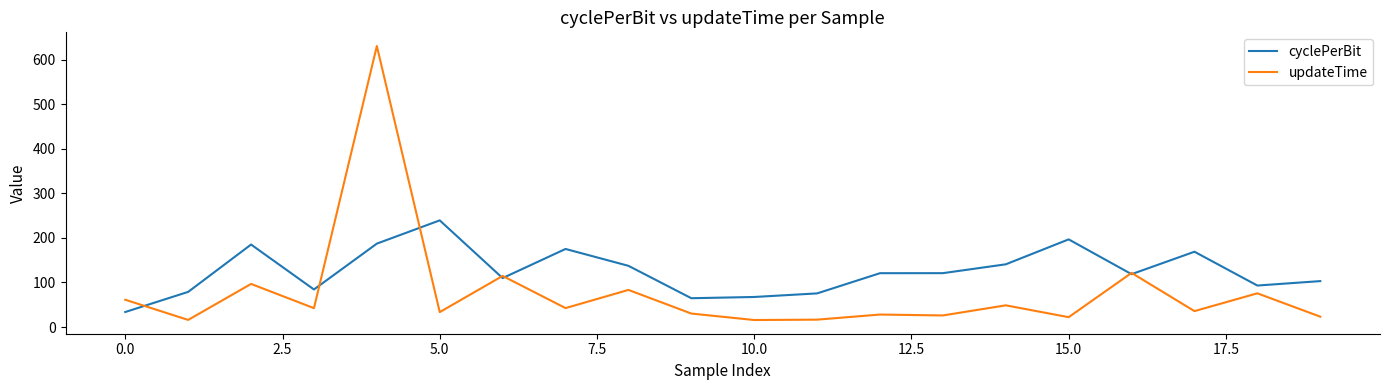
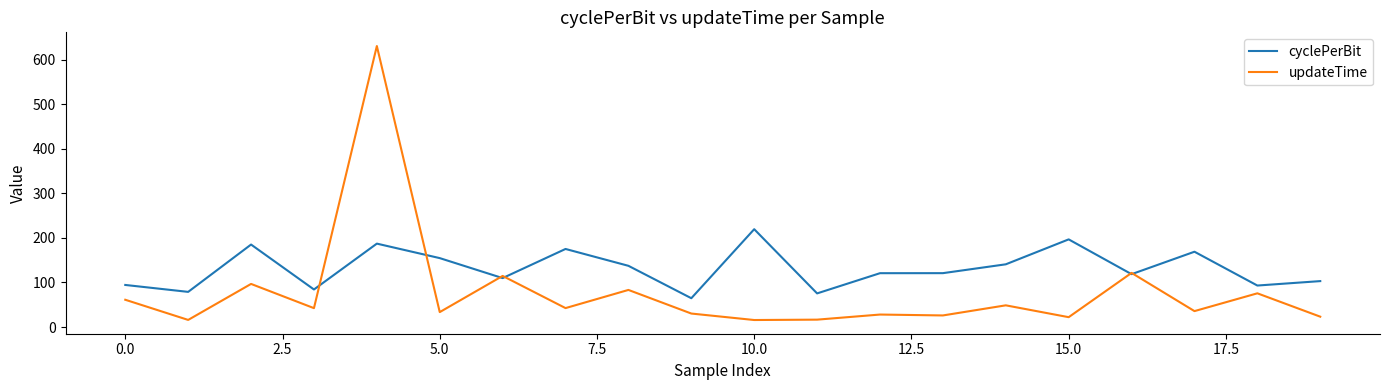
cyclePerBit, 0.0: 30 -> 90
cyclePerBit, 5.0: 240 -> 150
cyclePerBit, 10.0: 70 -> 220
